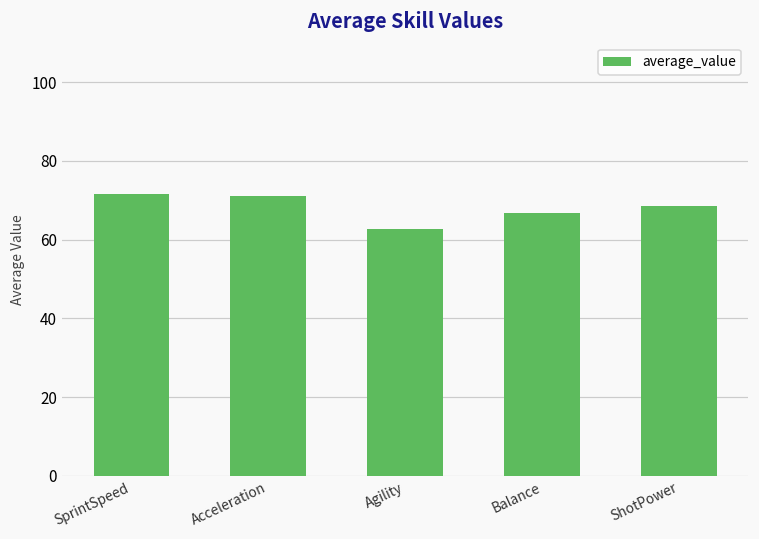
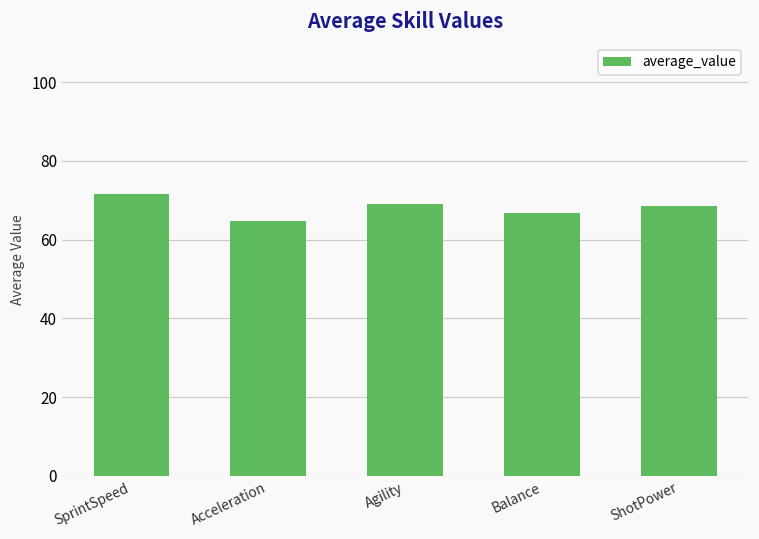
Acceleration: 71 -> 65
Agility: 63 -> 69
